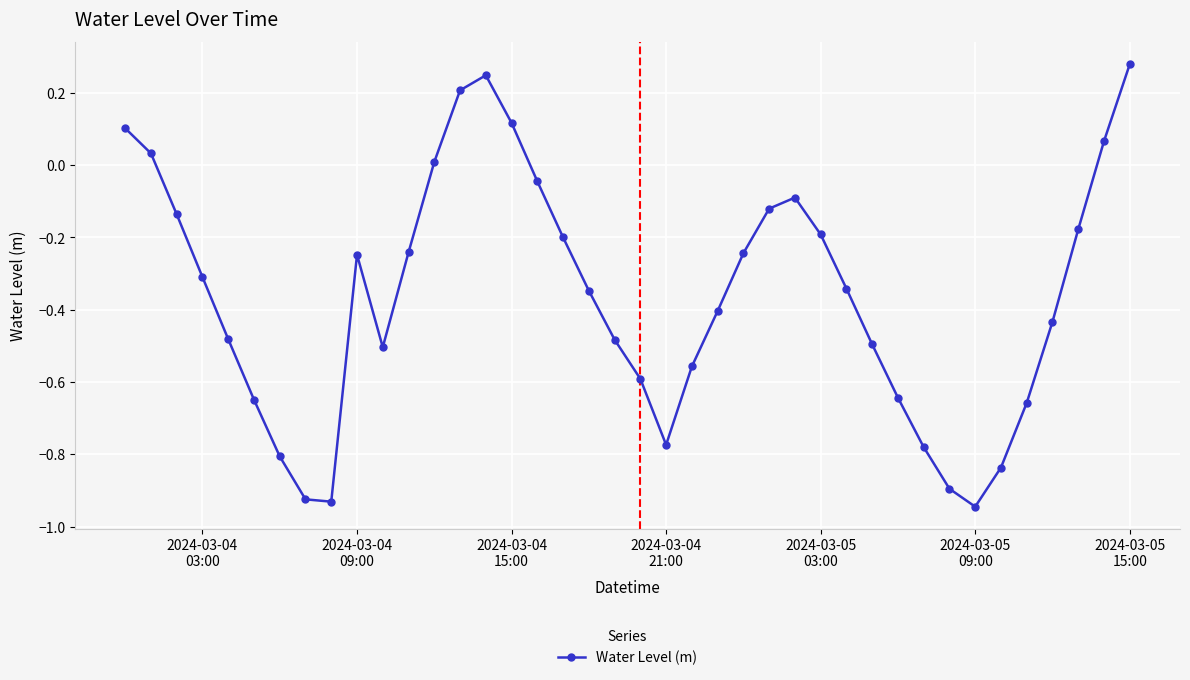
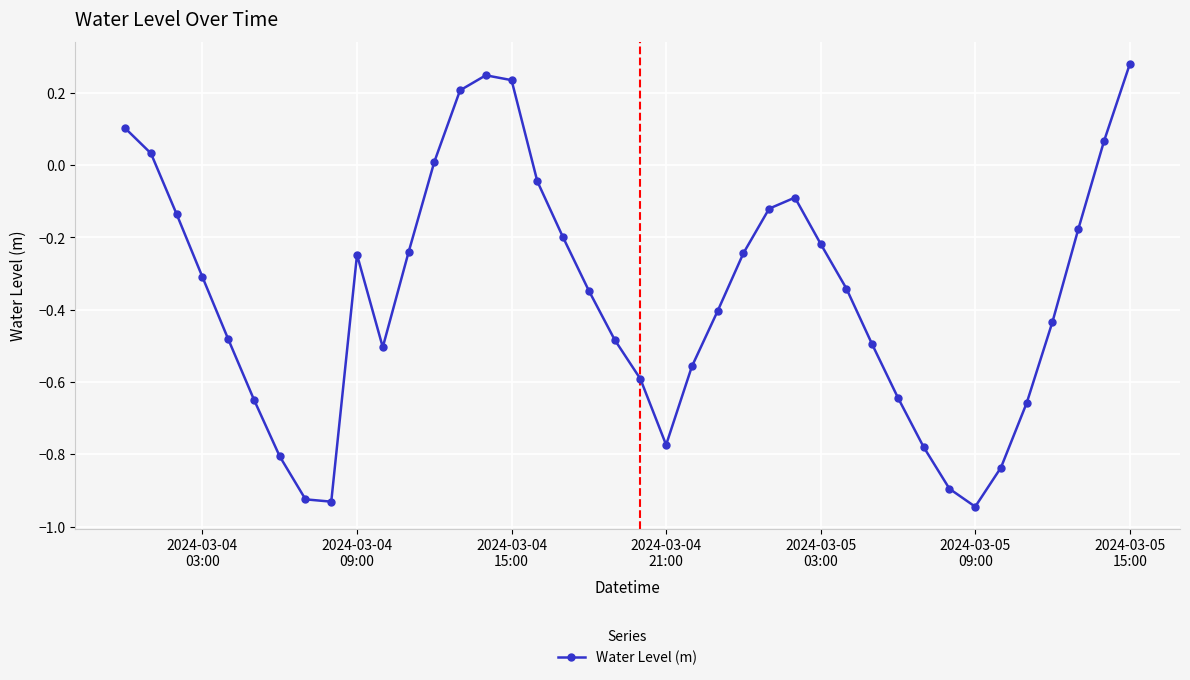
2024-03-04 15:00: 0.12 -> 0.24
2024-03-05 03:00: -0.19 -> -0.22
